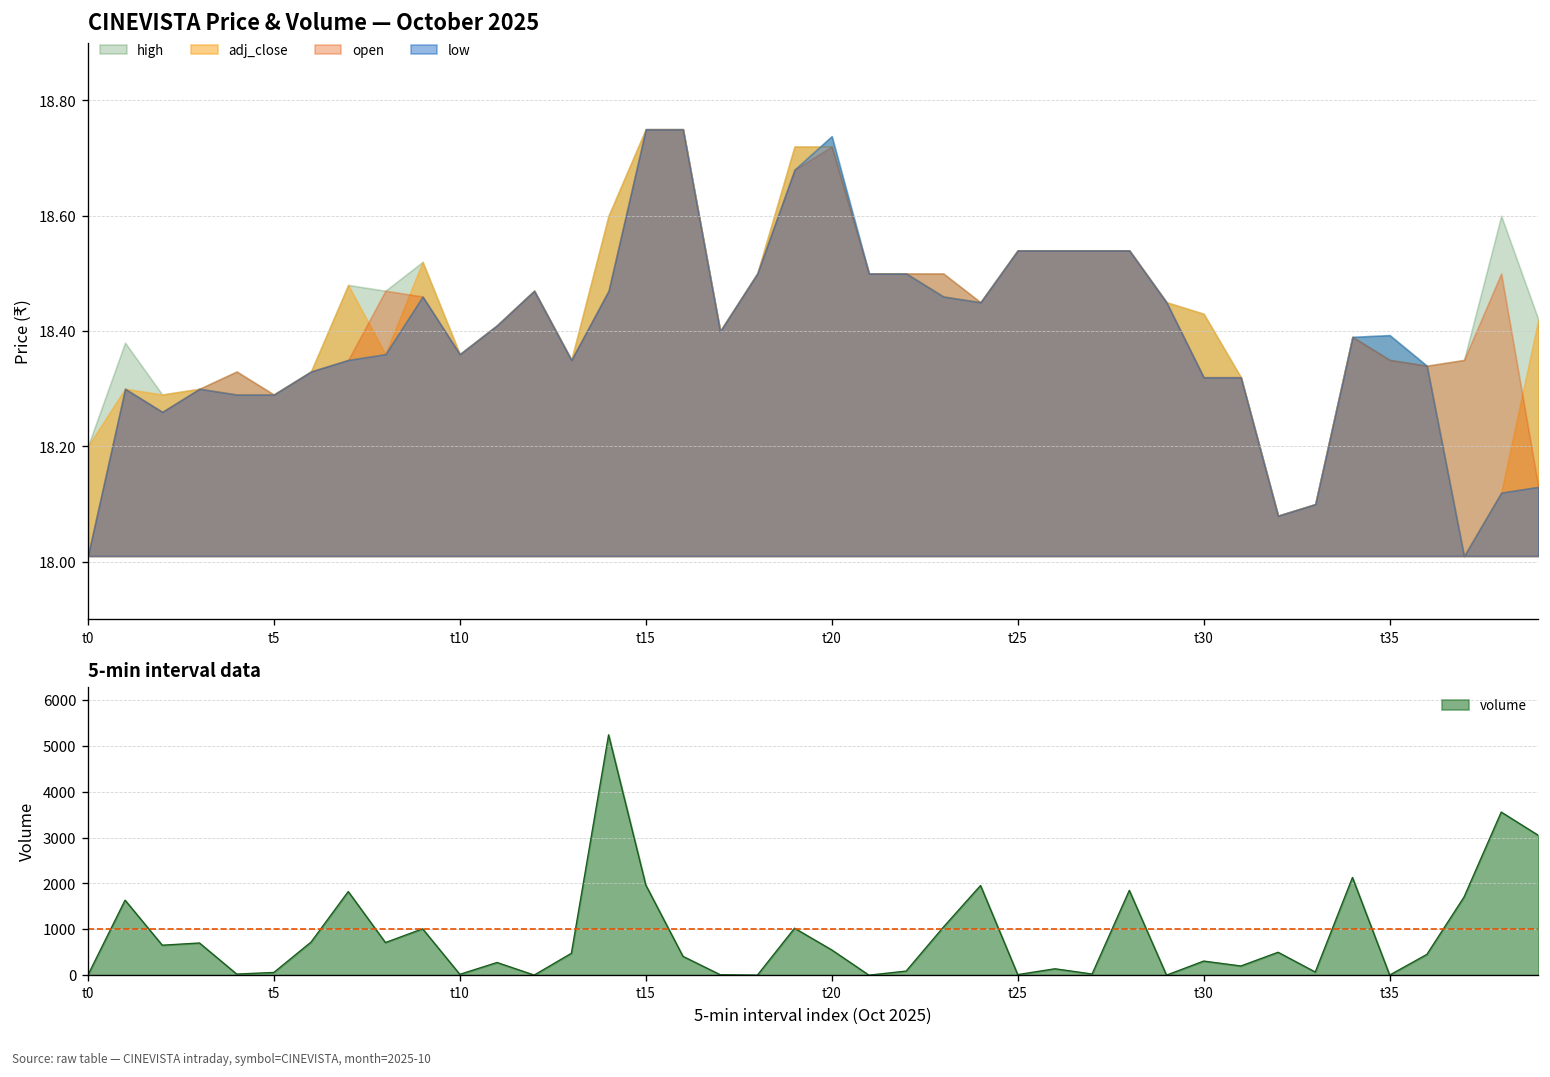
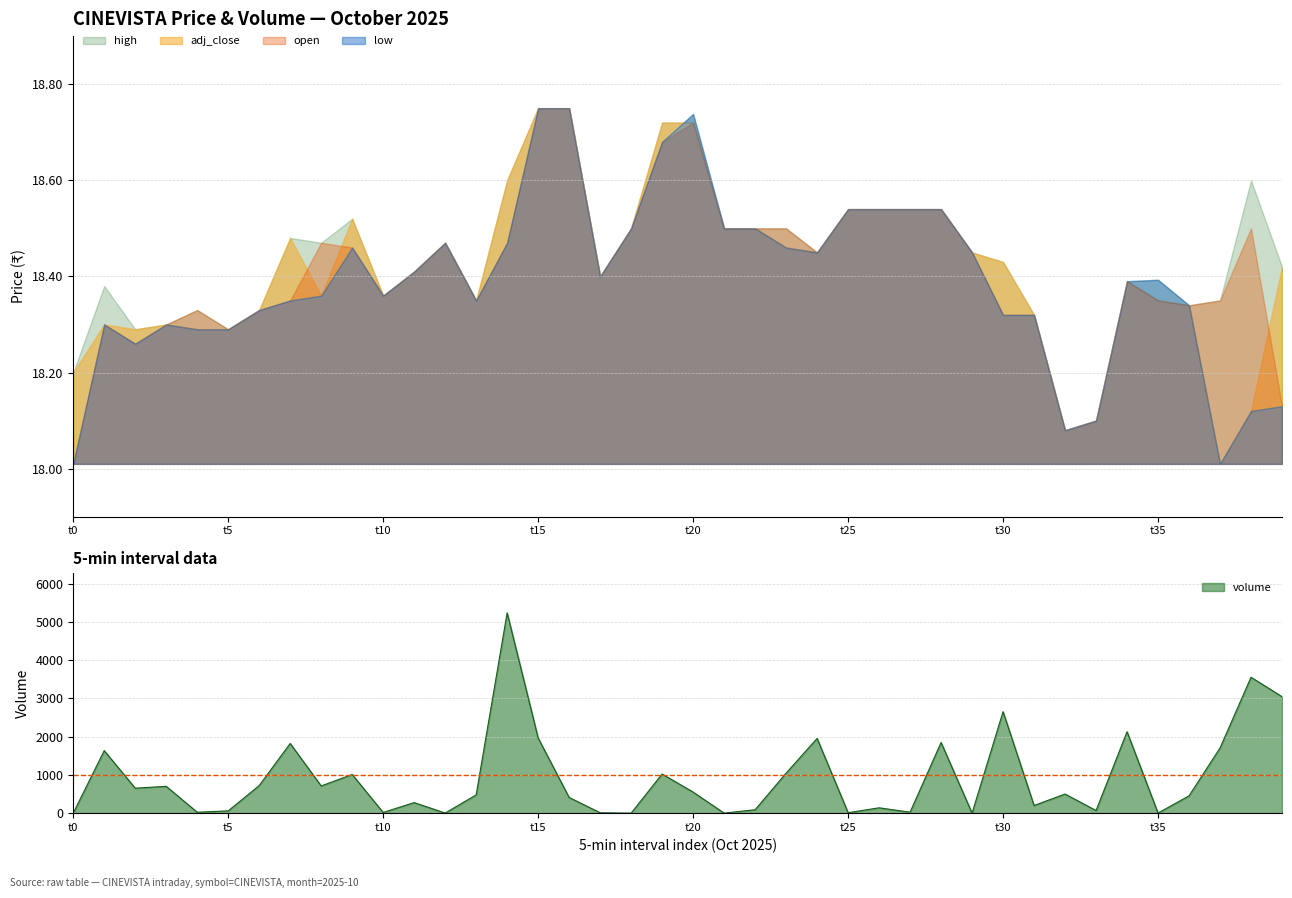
5-min interval data, t30: 300 -> 2700
